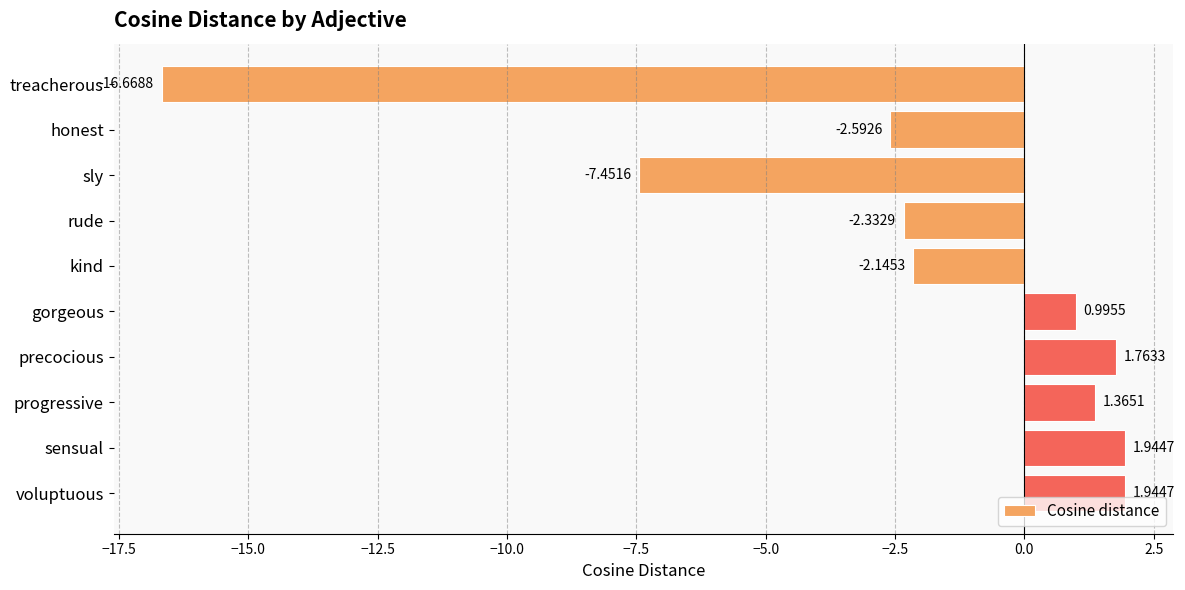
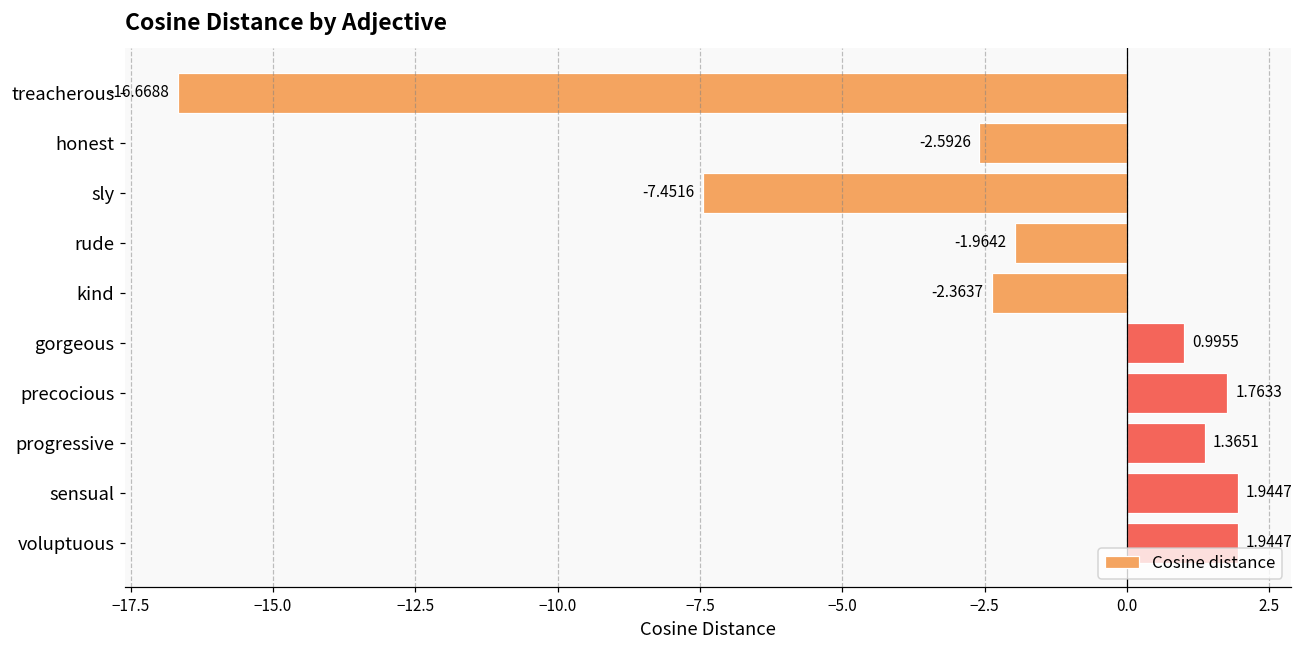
rude: -2.3329 -> -1.9642
kind: -2.1453 -> -2.3637
